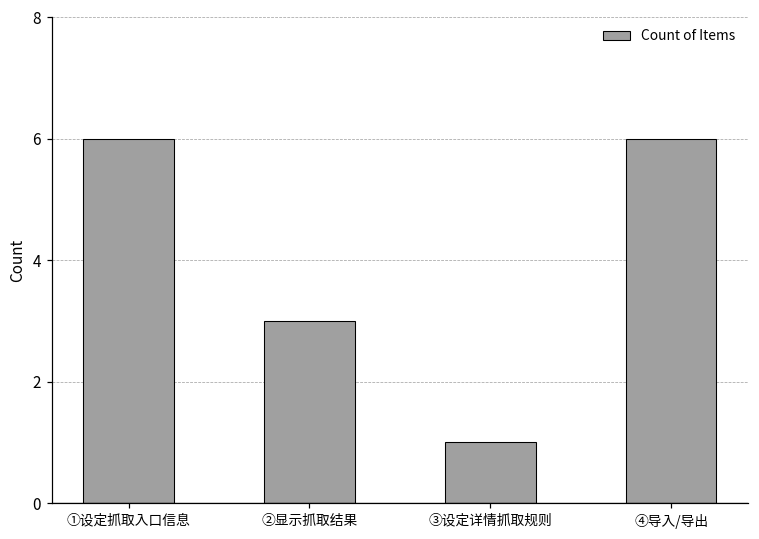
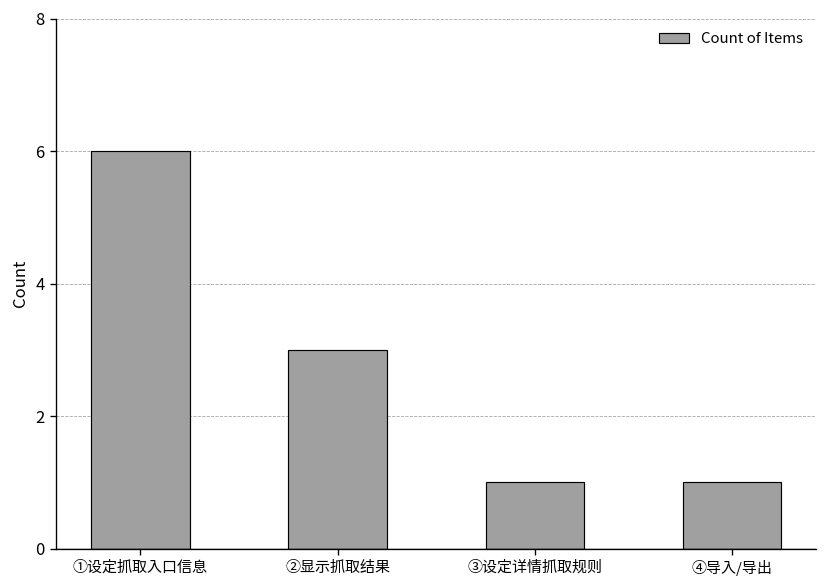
④导入/导出: 6 -> 1
